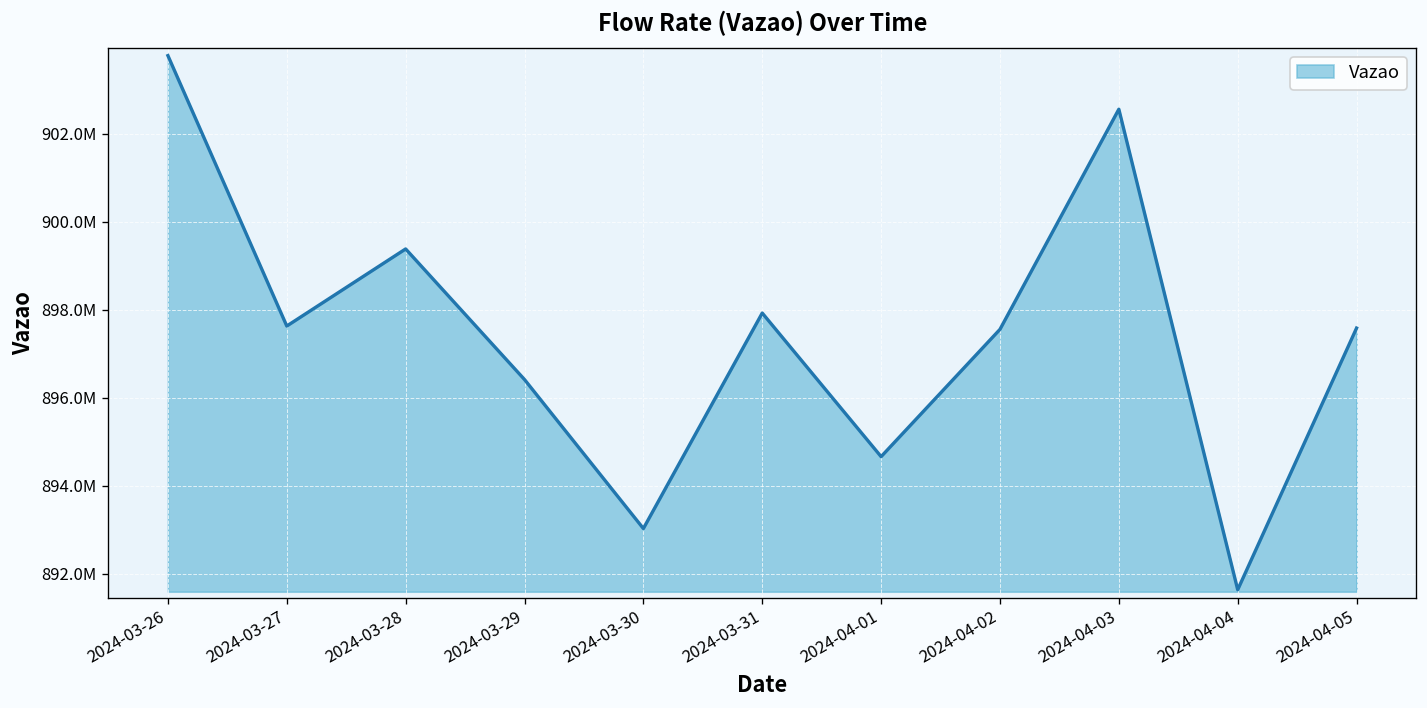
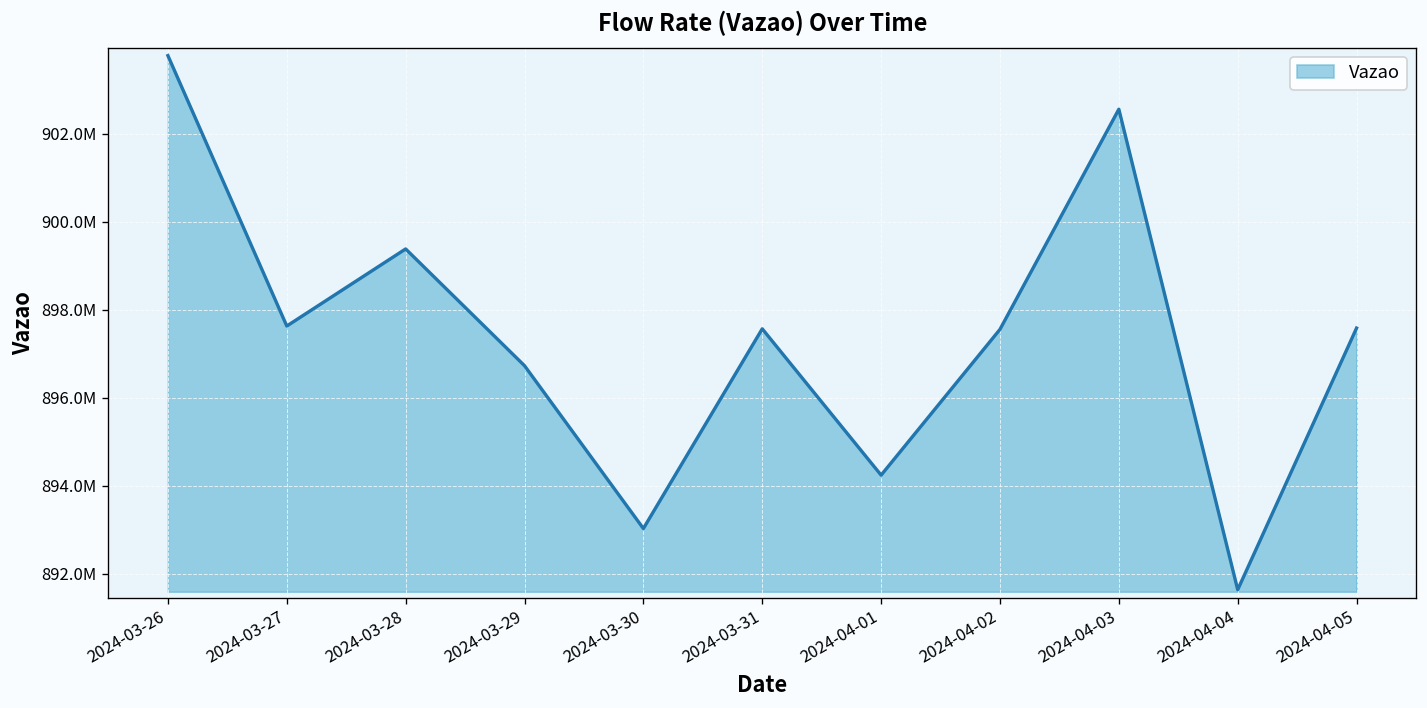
2024-03-29: 896400000 -> 896700000
2024-03-31: 897900000 -> 897600000
2024-04-01: 894700000 -> 894200000
